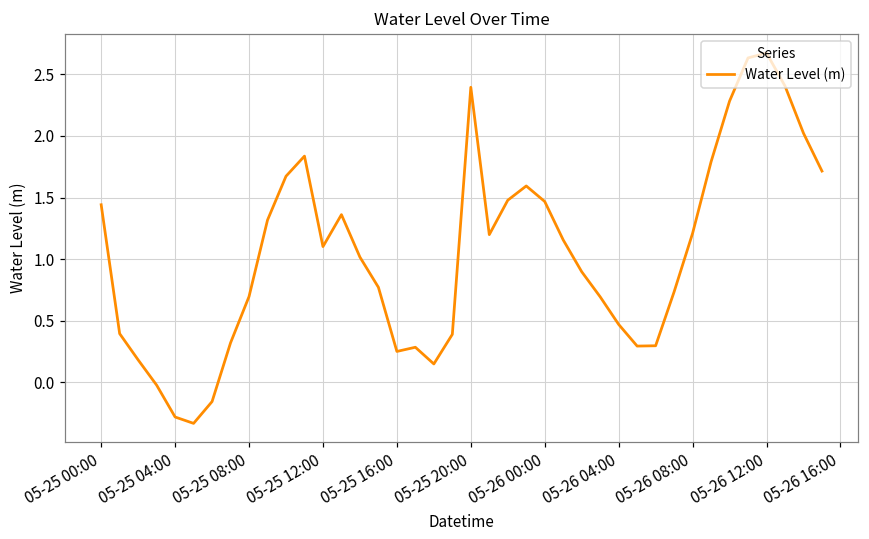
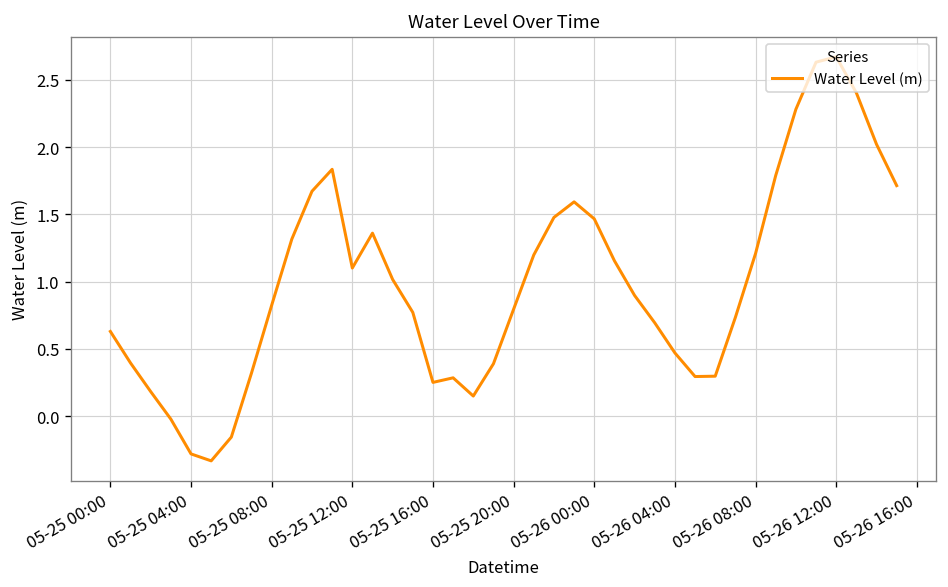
05-25 00:00: 1.44 -> 0.63
05-25 08:00: 0.70 -> 0.82
05-25 20:00: 2.39 -> 0.80
